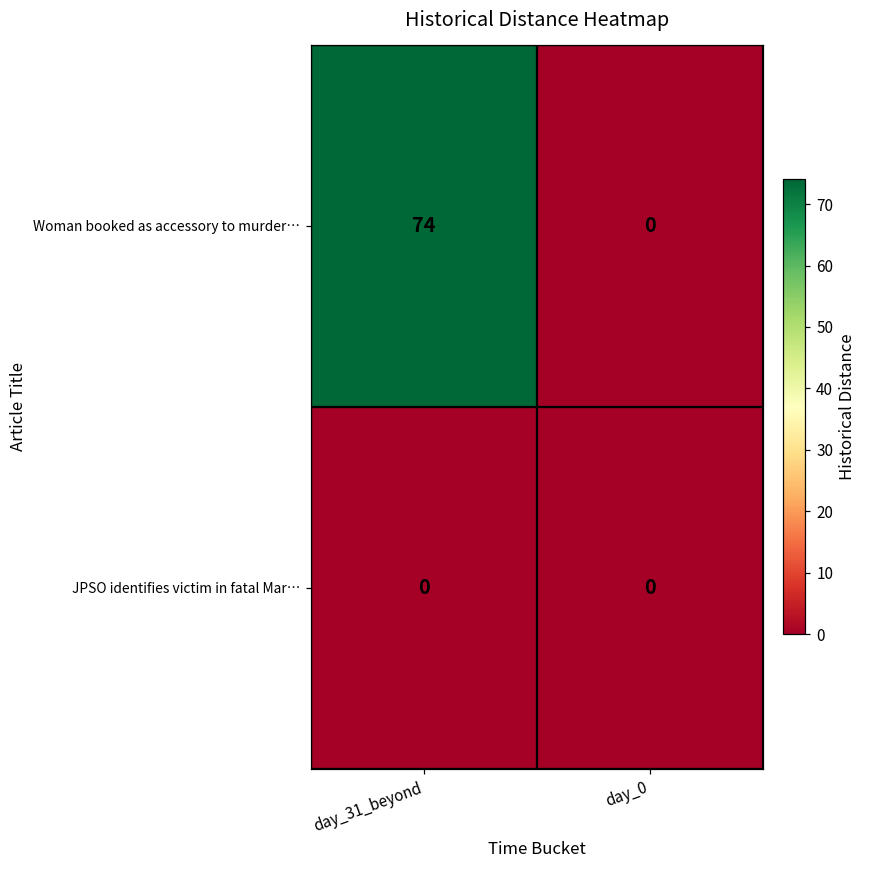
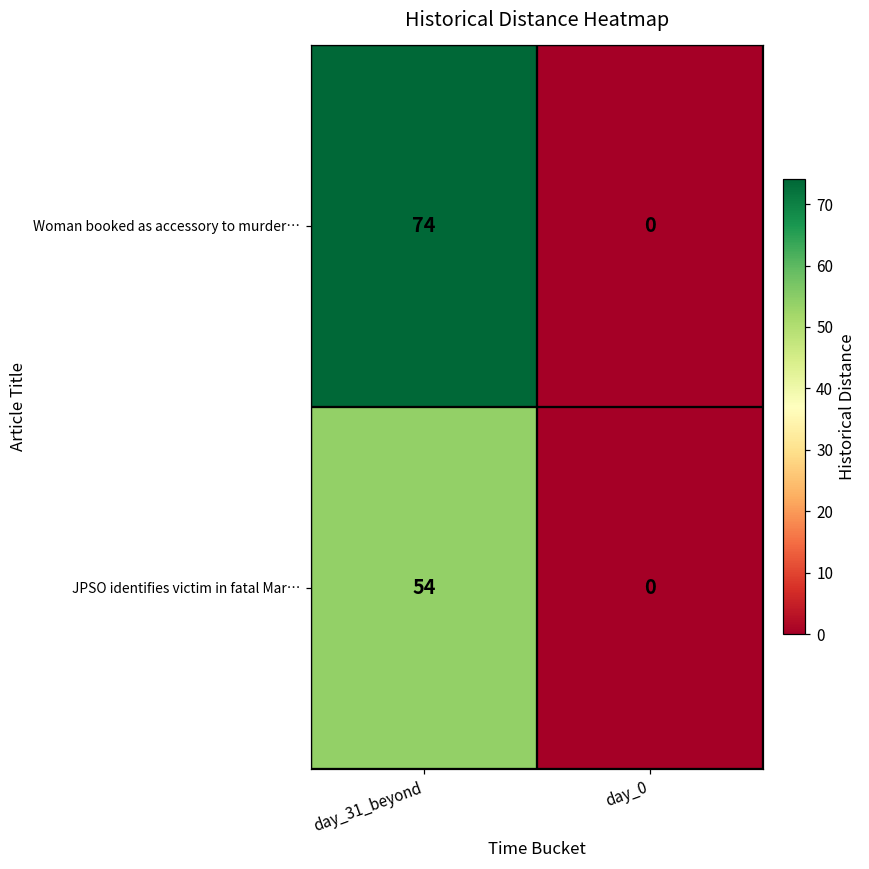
JPSO identifies victim in fatal Mar…, day_31_beyond: 0 -> 54
